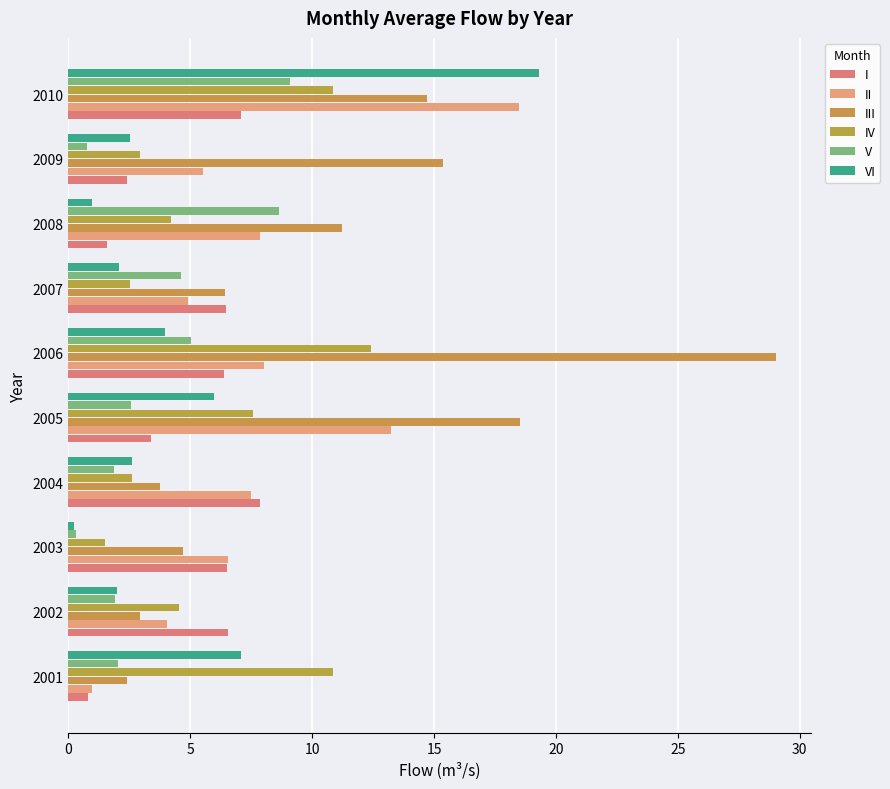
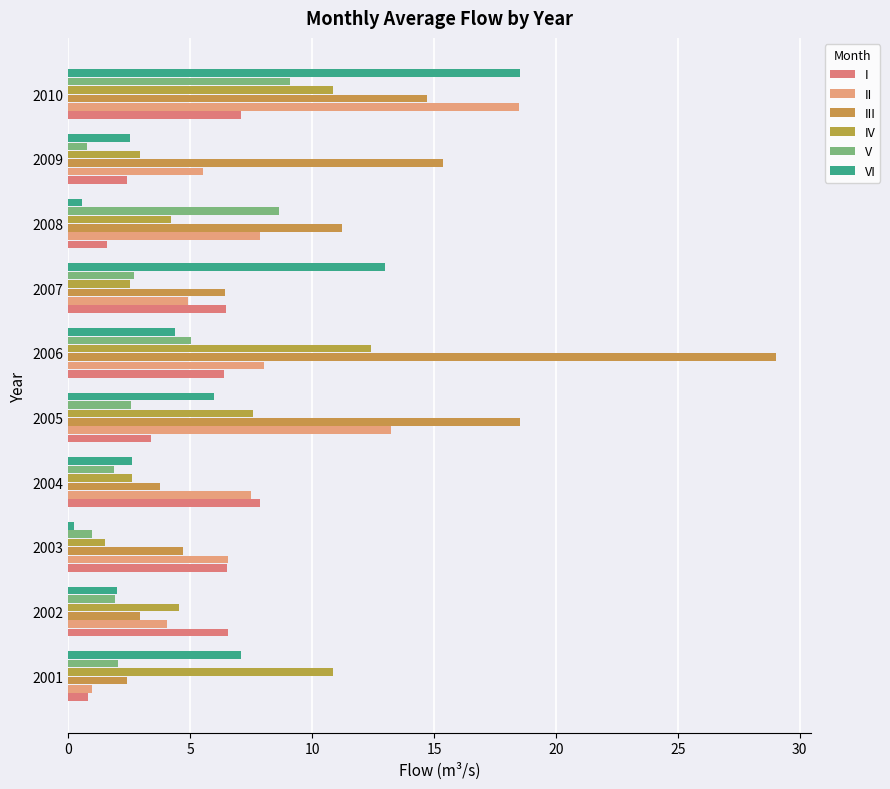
VI, 2010: 19.3 -> 18.5
VI, 2008: 0.9 -> 0.6
VI, 2007: 2.1 -> 13.0
V, 2007: 4.6 -> 2.7
VI, 2006: 4.0 -> 4.4
V, 2003: 0.3 -> 0.9
